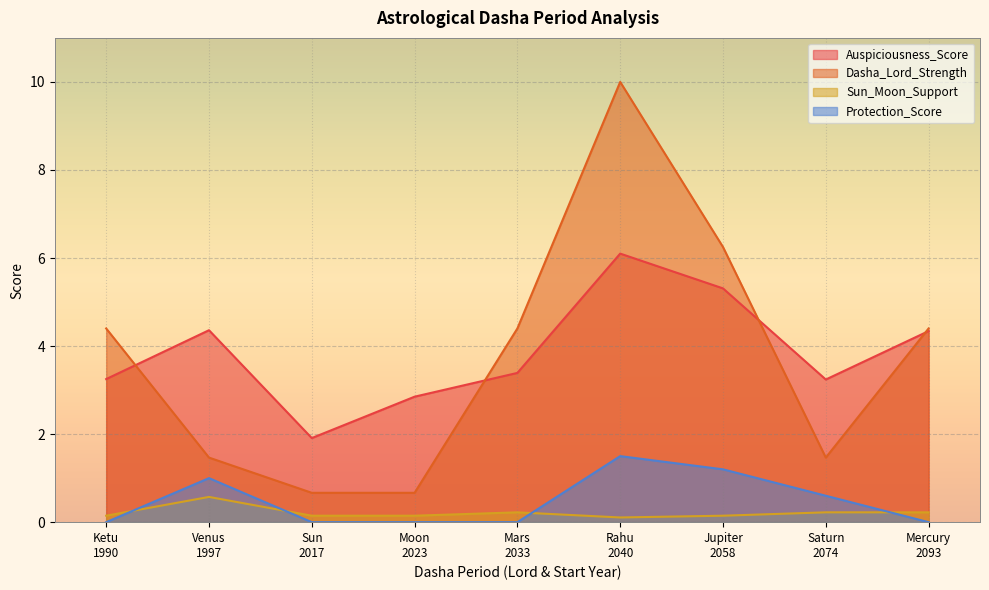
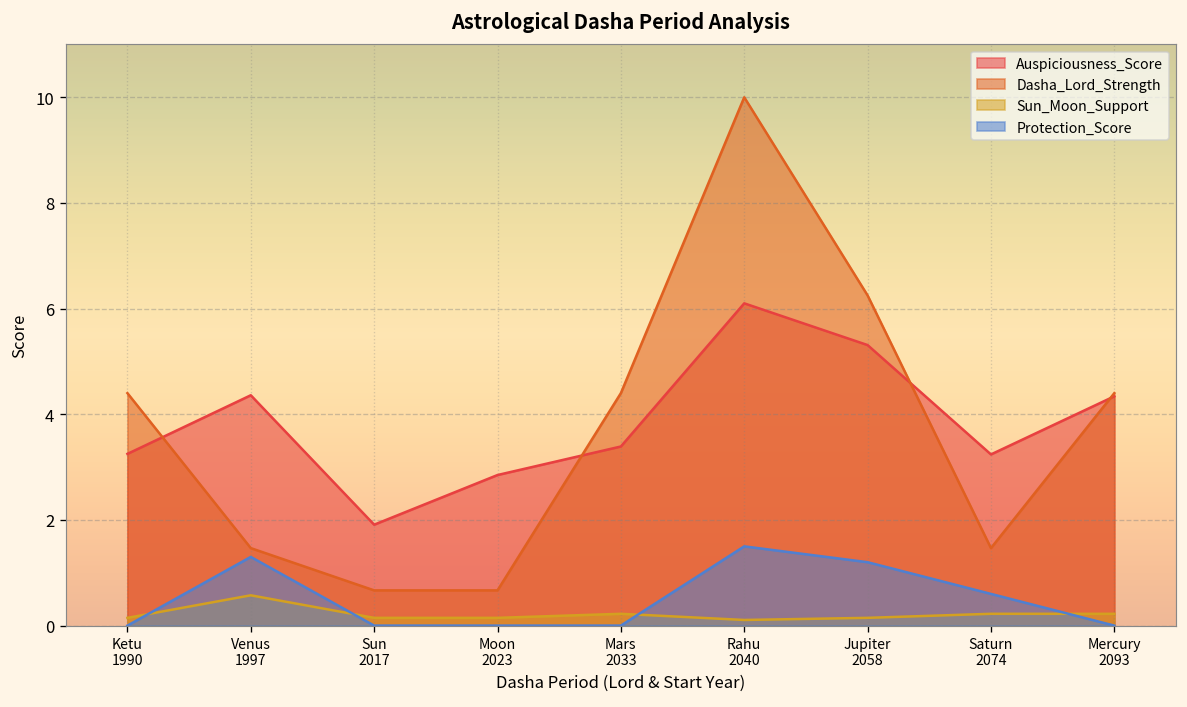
Protection_Score, Venus 1997: 1.0 -> 1.3
